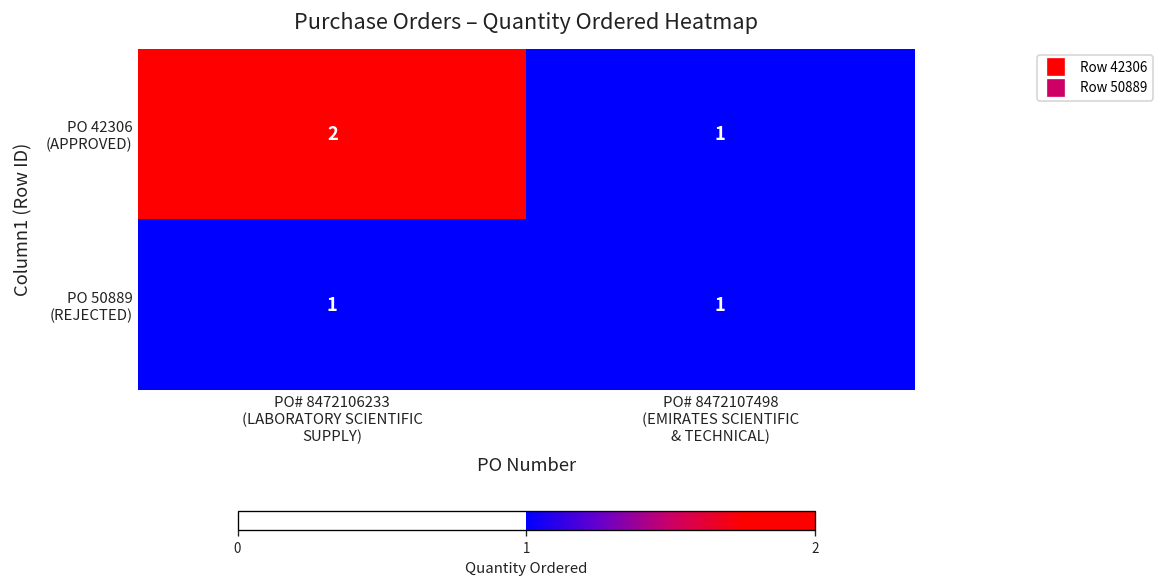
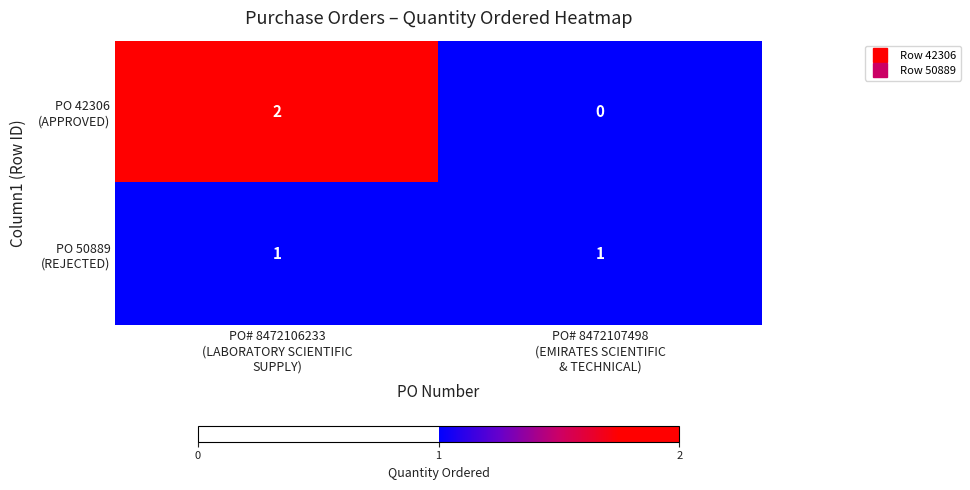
PO 42306 (APPROVED), PO# 8472107498 (EMIRATES SCIENTIFIC & TECHNICAL): 1 -> 0
